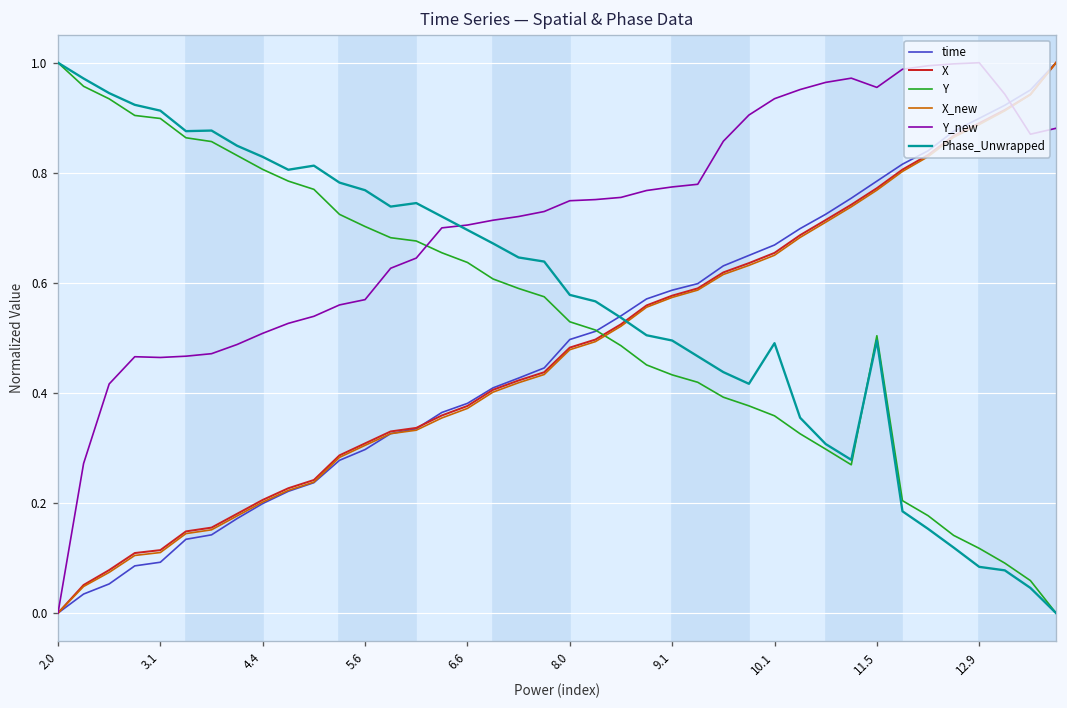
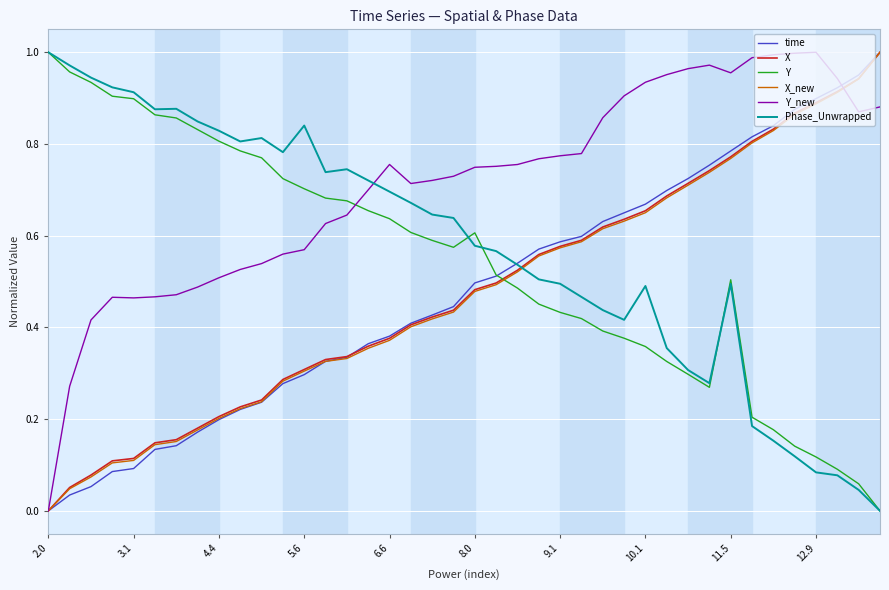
Phase_Unwrapped, 5.6: 0.77 -> 0.84
Y_new, 6.6: 0.71 -> 0.76
Y, 8.0: 0.53 -> 0.61
